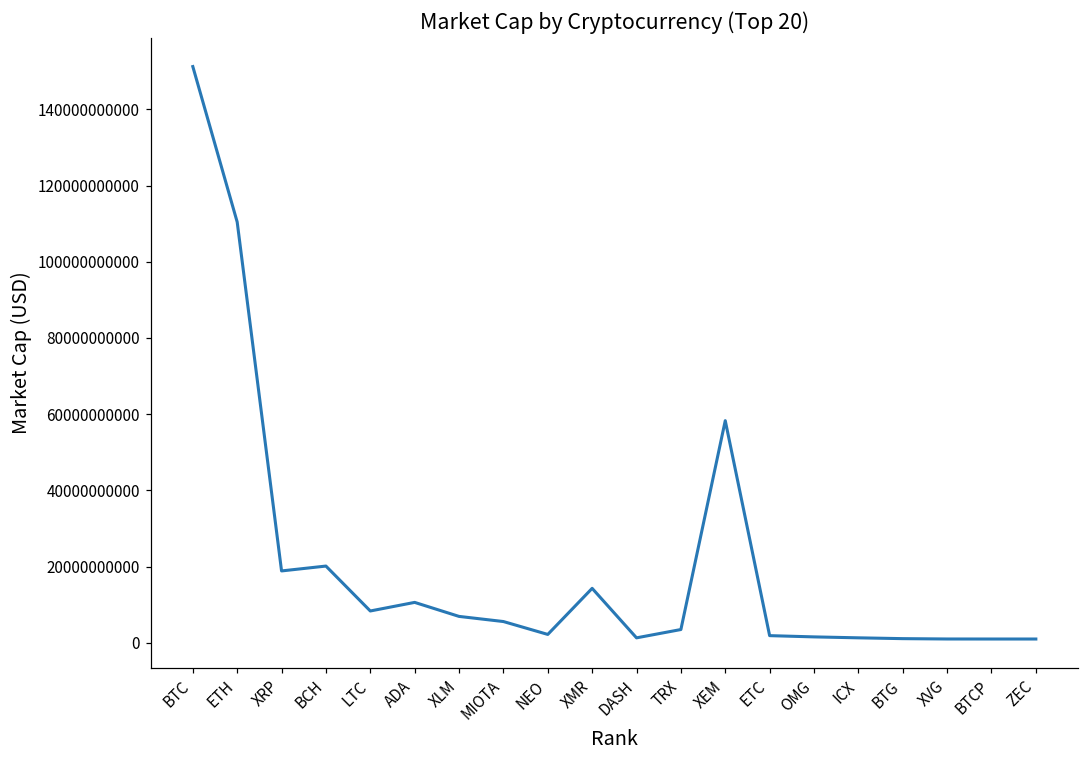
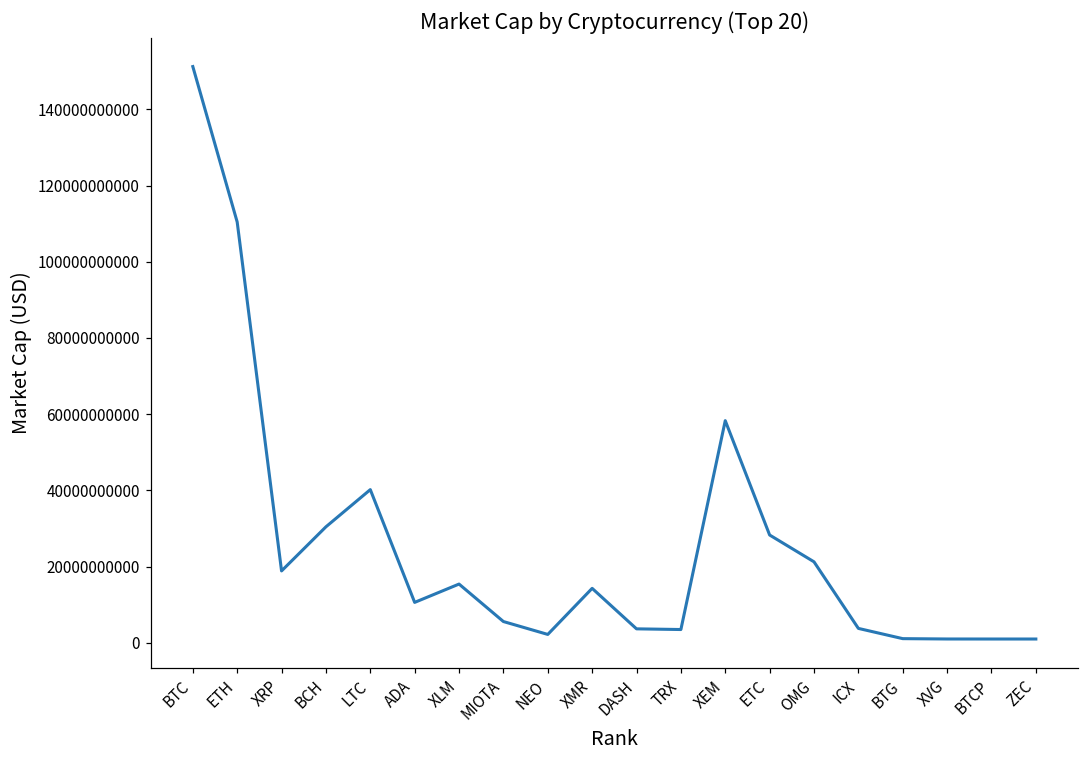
BCH: 20000000000 -> 30000000000
LTC: 8000000000 -> 40000000000
XLM: 7000000000 -> 15000000000
DASH: 1000000000 -> 4000000000
ETC: 2000000000 -> 28000000000
OMG: 2000000000 -> 21000000000
ICX: 1000000000 -> 4000000000
